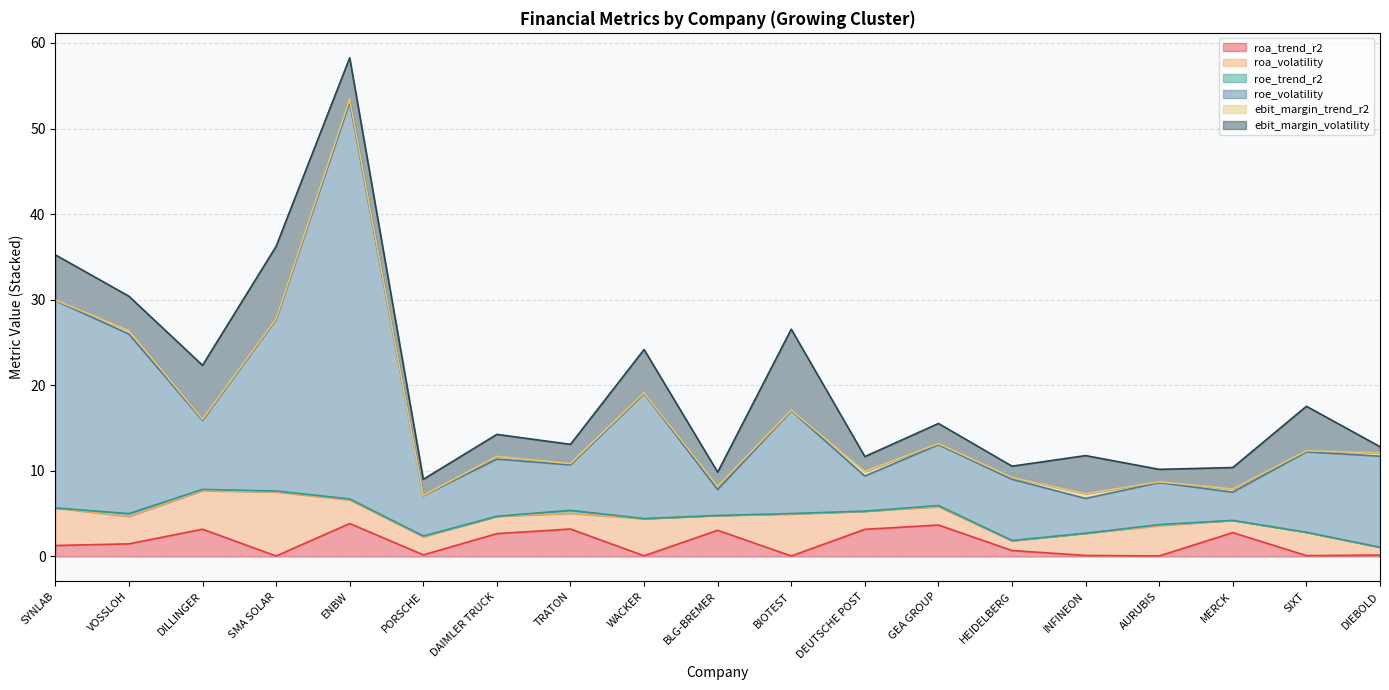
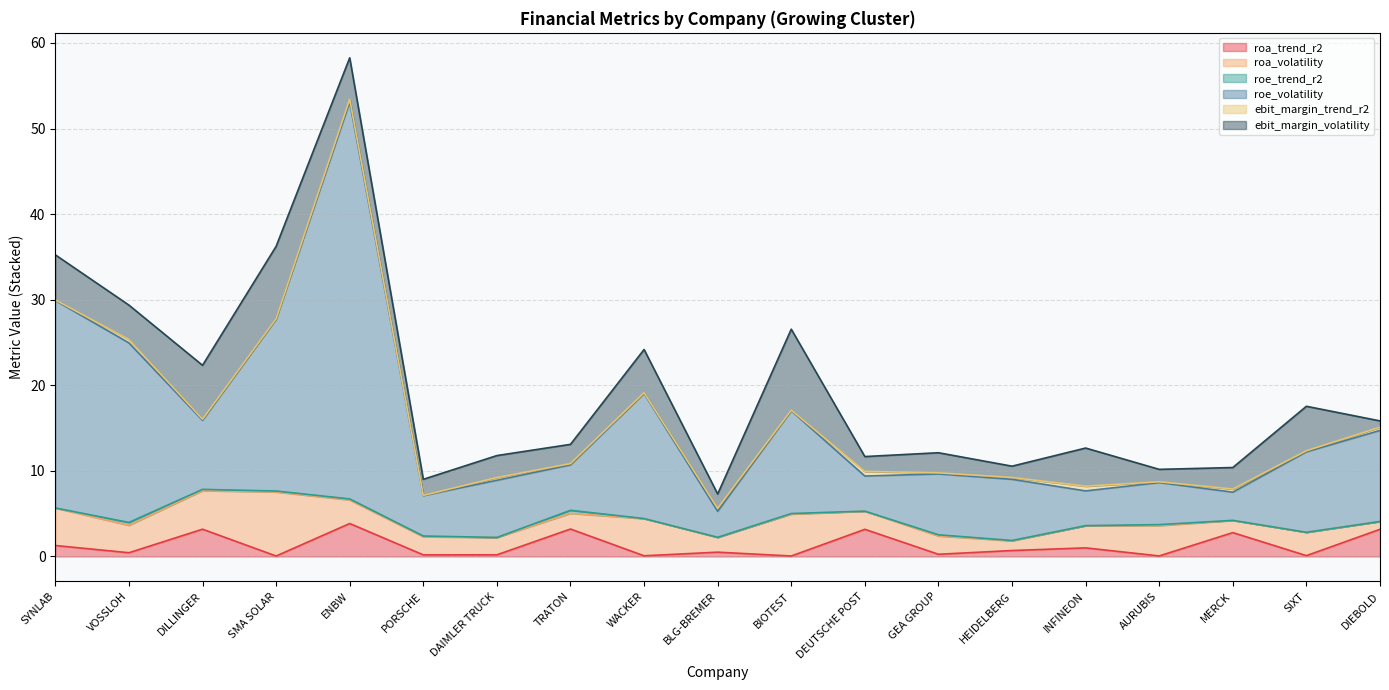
roa_trend_r2, VOSSLOH: 1 -> 0
roa_trend_r2, DAIMLER TRUCK: 3 -> 0
roa_trend_r2, BLG-BREMER: 3 -> 1
roa_trend_r2, GEA GROUP: 4 -> 0
roa_trend_r2, INFINEON: 0 -> 1
roa_trend_r2, DIEBOLD: 0 -> 3
